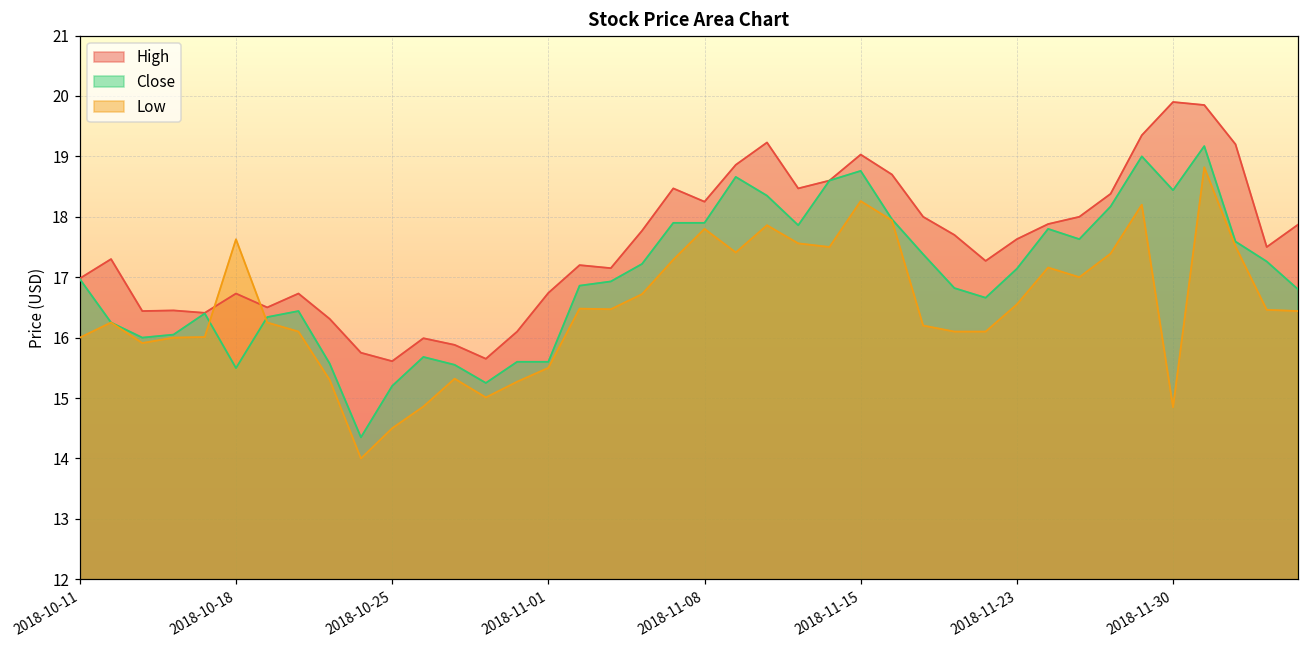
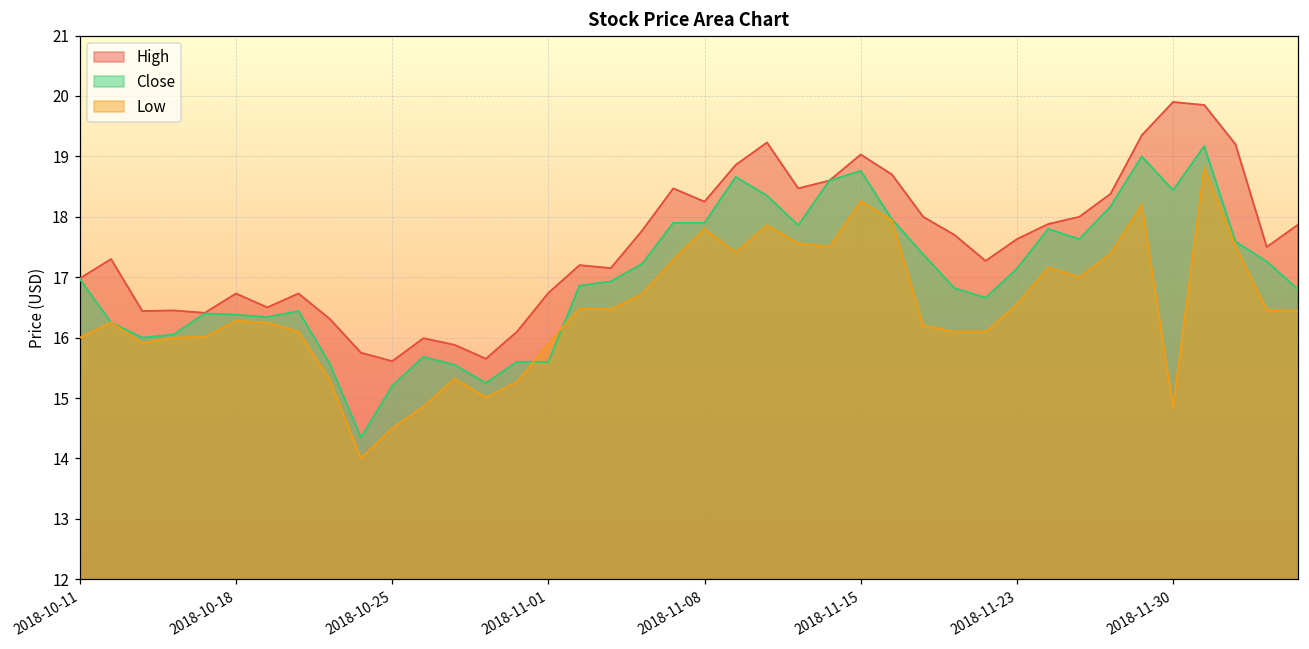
Close, 2018-10-18: 15.5 -> 16.4
Low, 2018-10-18: 17.6 -> 16.3
Low, 2018-11-01: 15.5 -> 15.9
